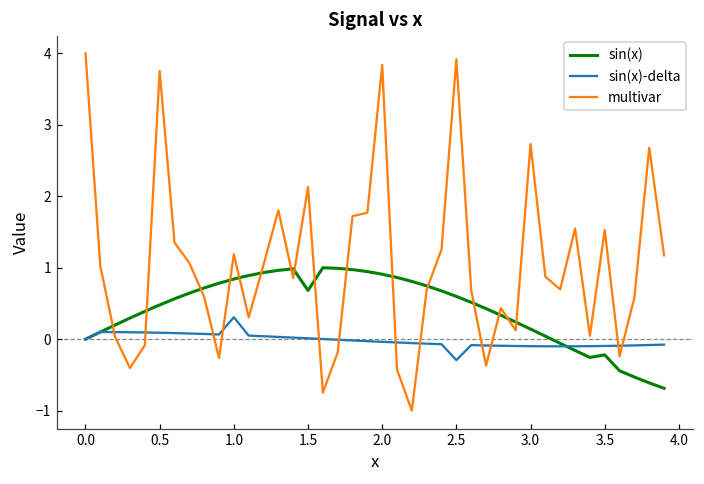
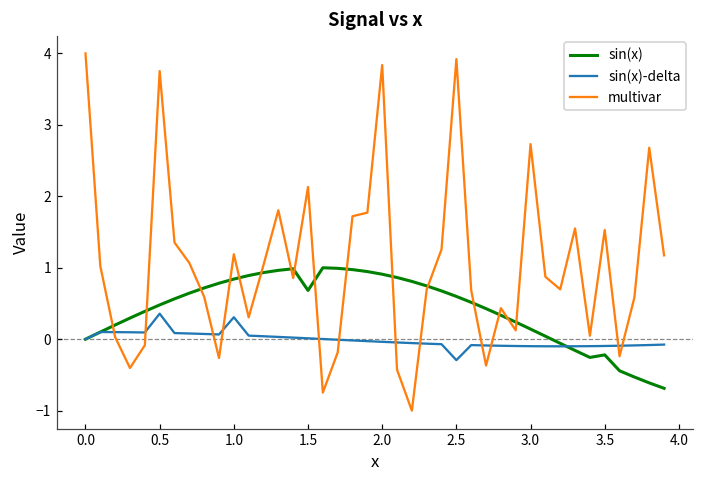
sin(x)-delta, 0.5: 0.1 -> 0.4
